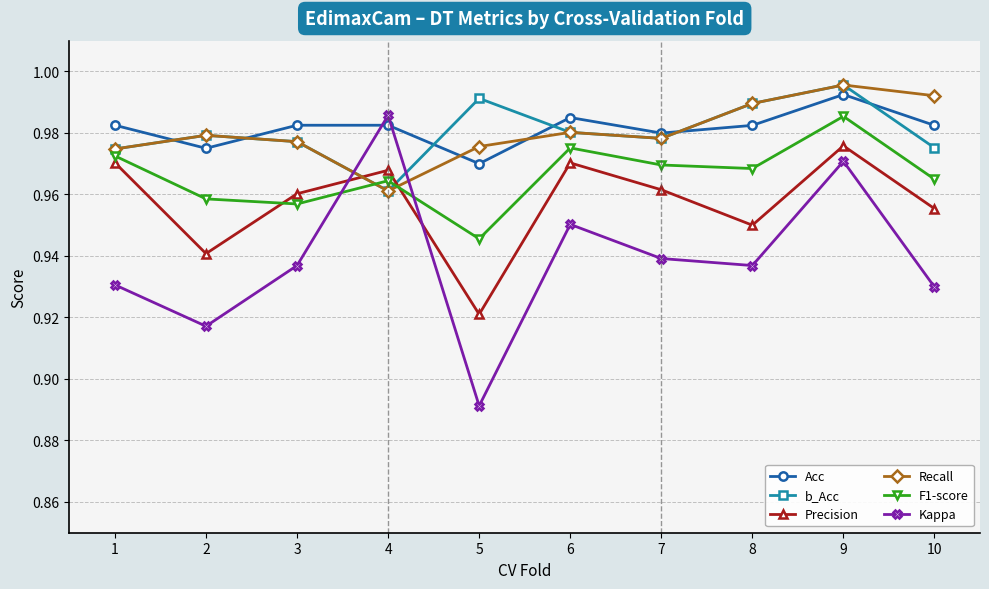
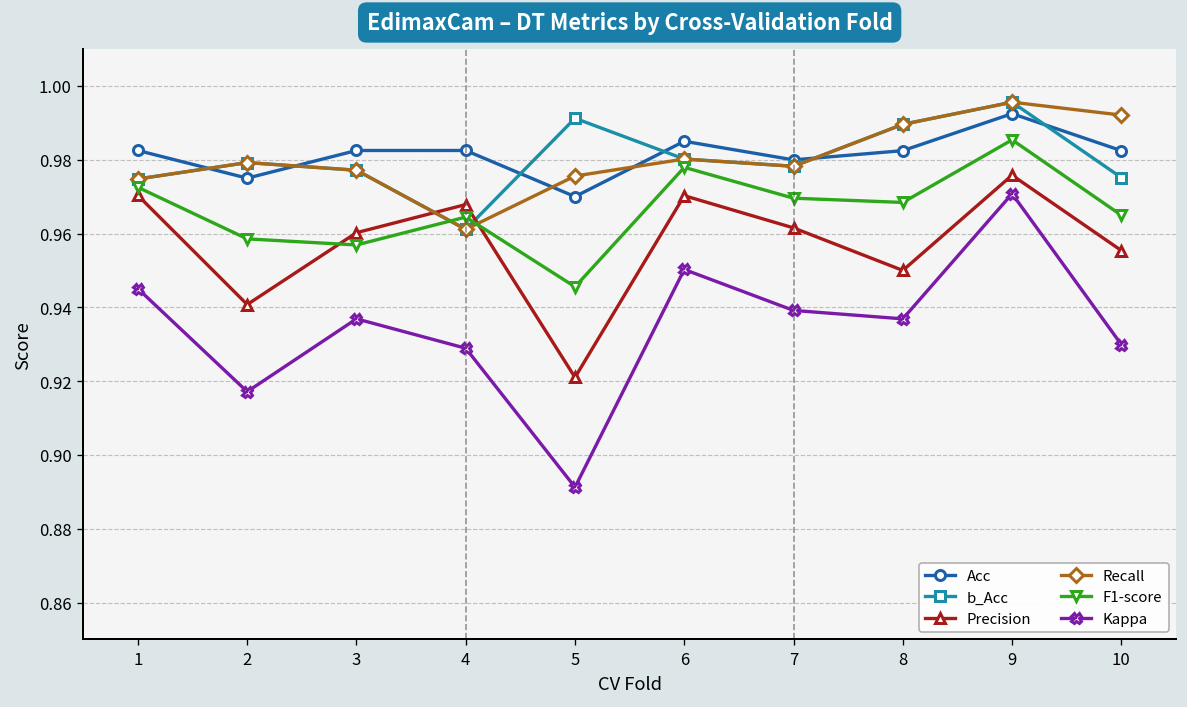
Kappa, 1: 0.931 -> 0.945
Kappa, 4: 0.986 -> 0.929
F1-score, 6: 0.975 -> 0.978
